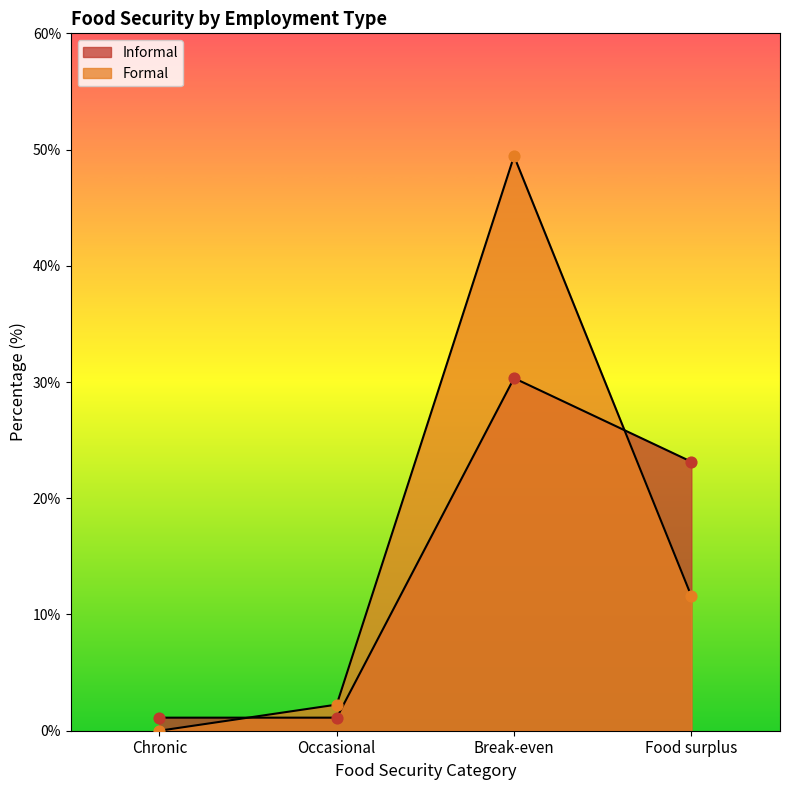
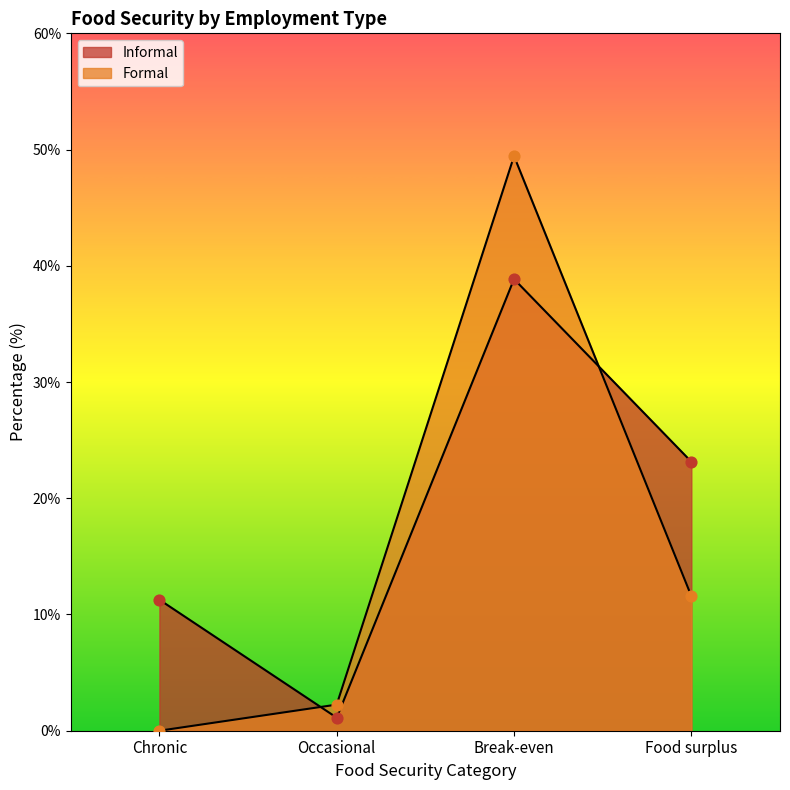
Informal, Chronic: 1.1% -> 11.3%
Informal, Break-even: 30.3% -> 38.9%
